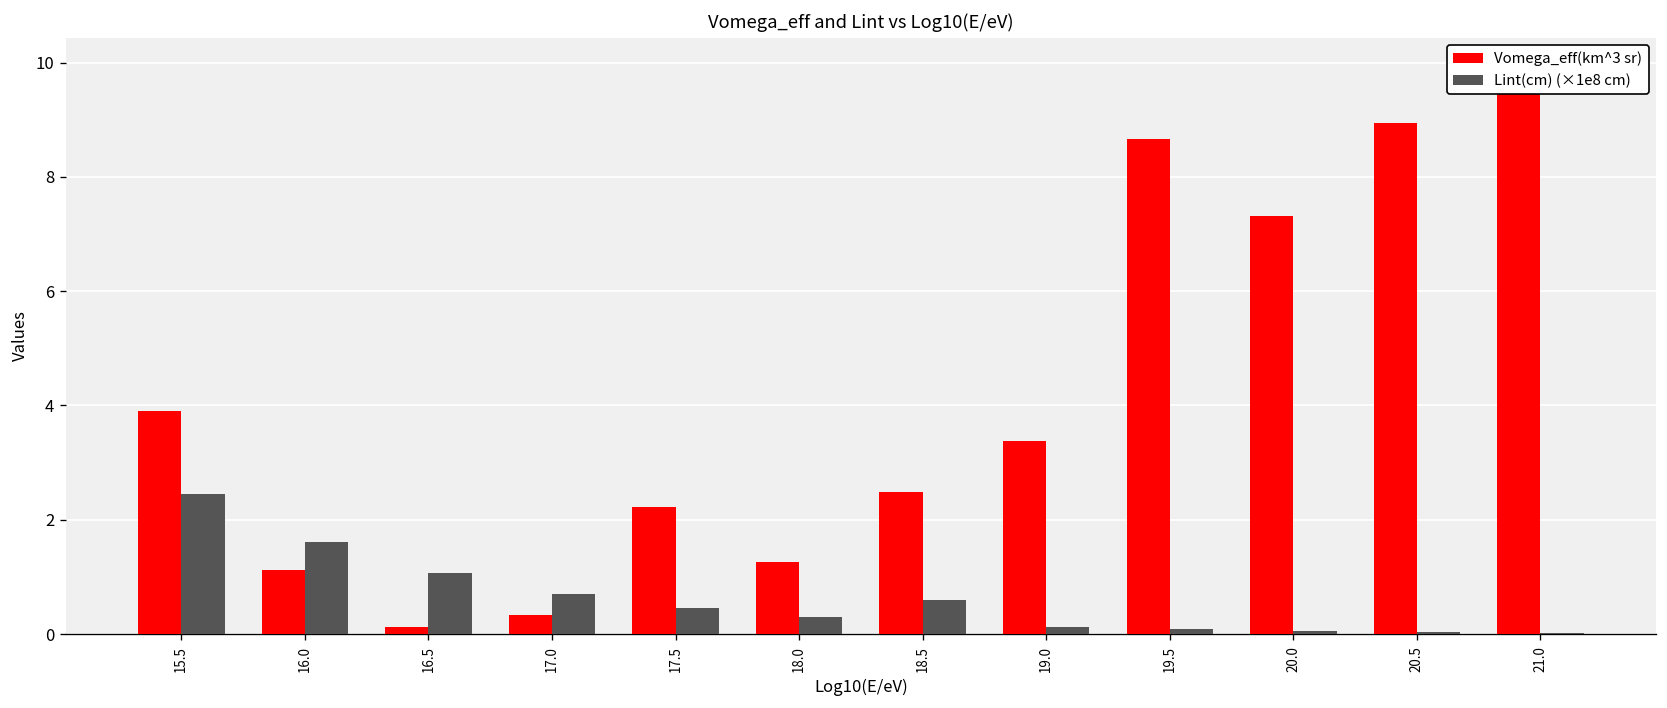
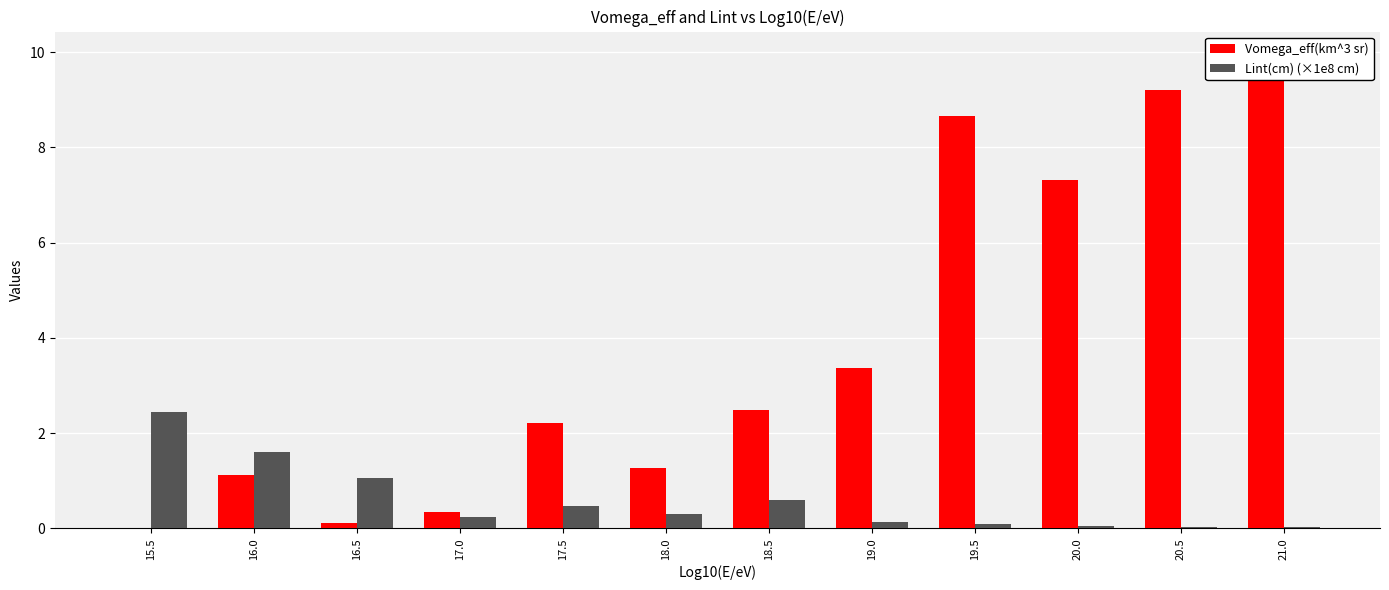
Vomega_eff(km^3 sr), 15.5: 3.9 -> 0.0
Lint(cm) (×1e8 cm), 17.0: 0.7 -> 0.2
Vomega_eff(km^3 sr), 20.5: 8.9 -> 9.2
